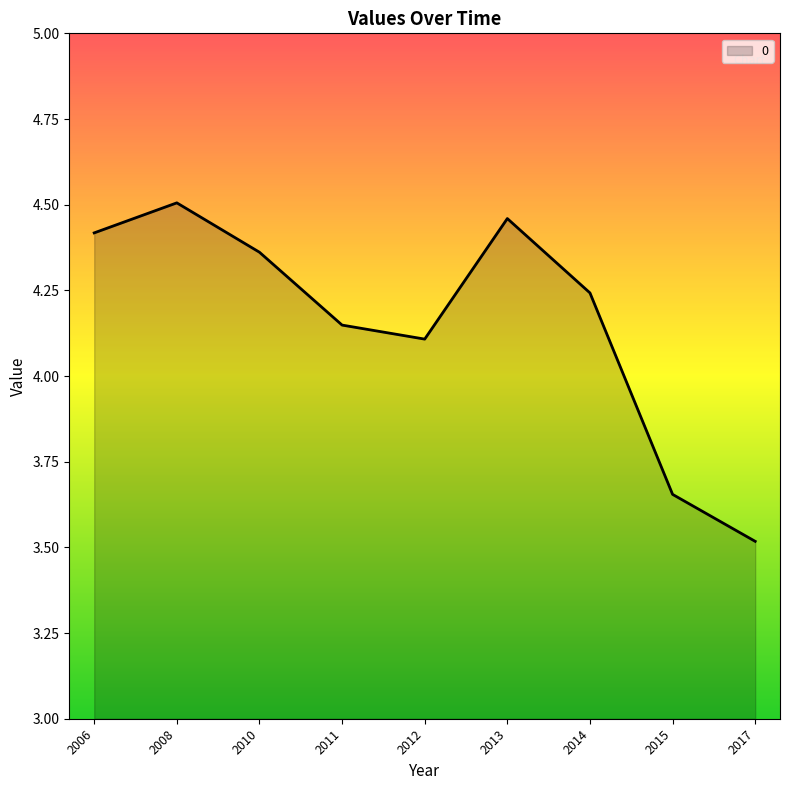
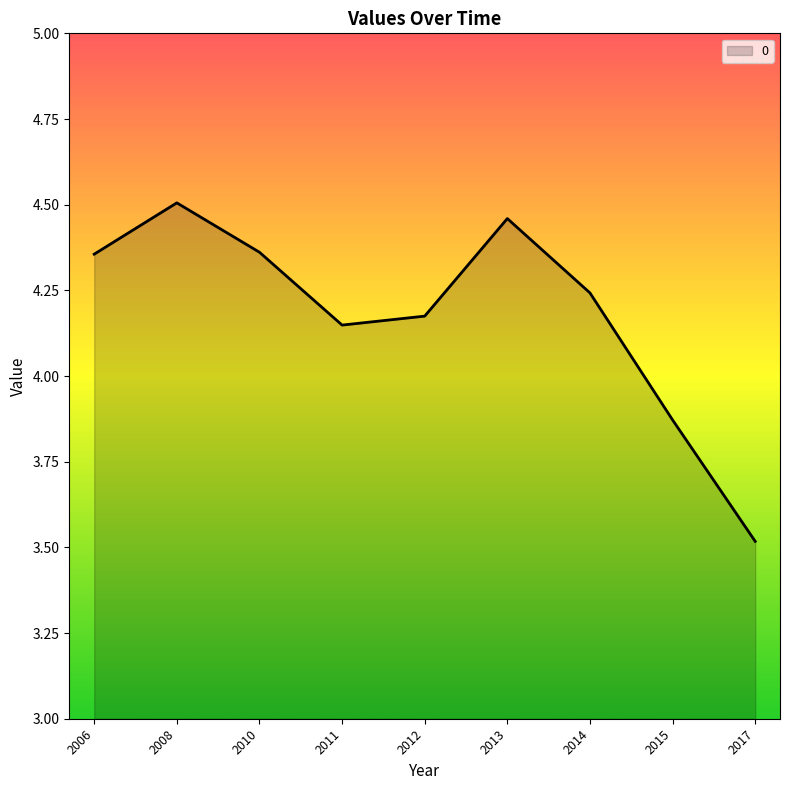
2006: 4.42 -> 4.36
2012: 4.11 -> 4.17
2015: 3.65 -> 3.87
